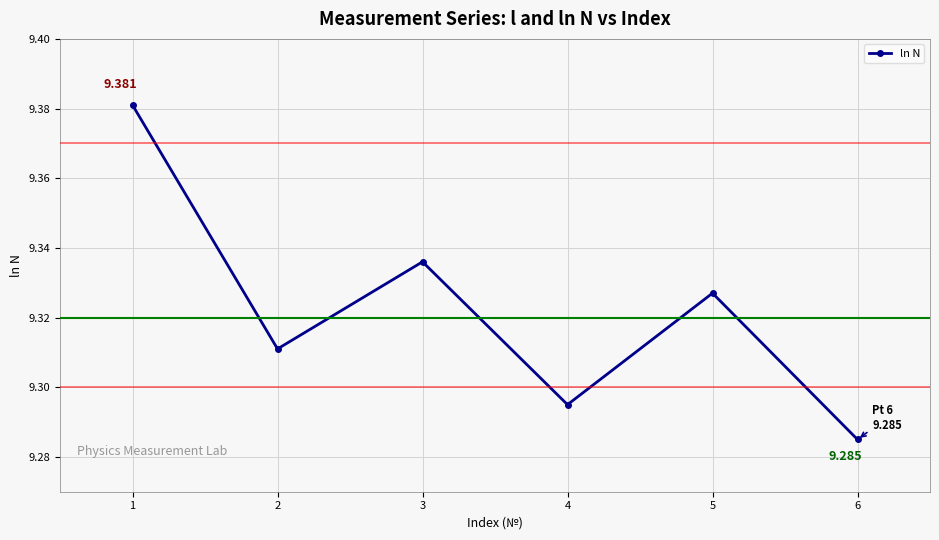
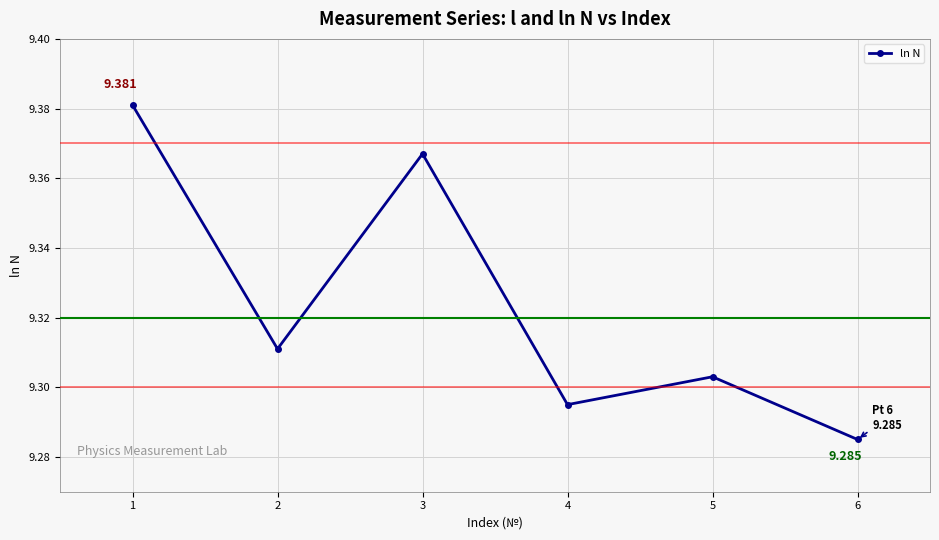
3: 9.336 -> 9.367
5: 9.327 -> 9.303
